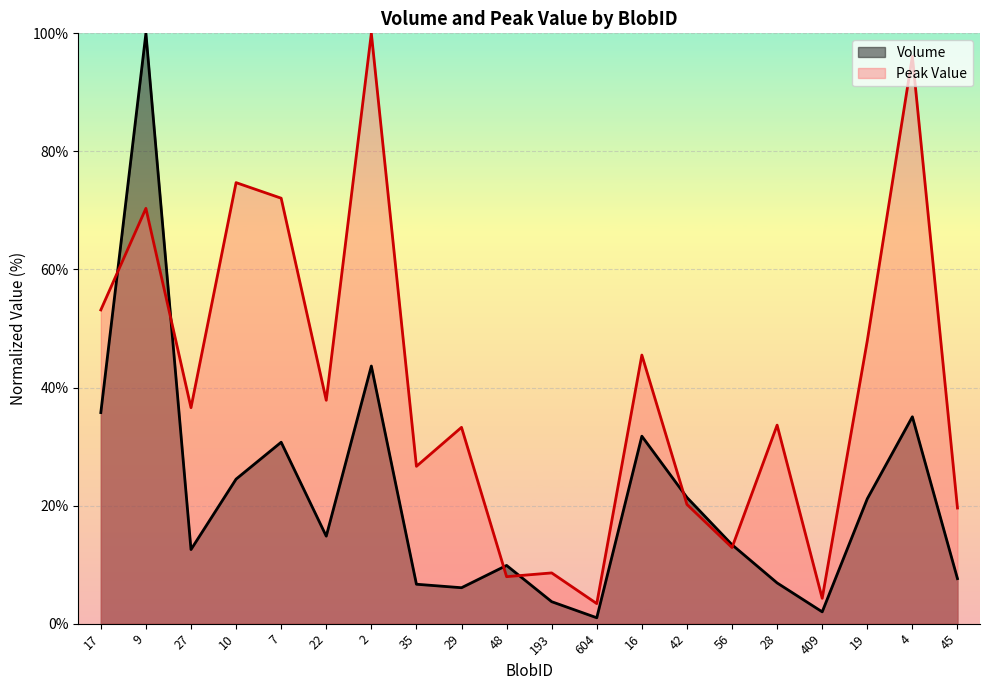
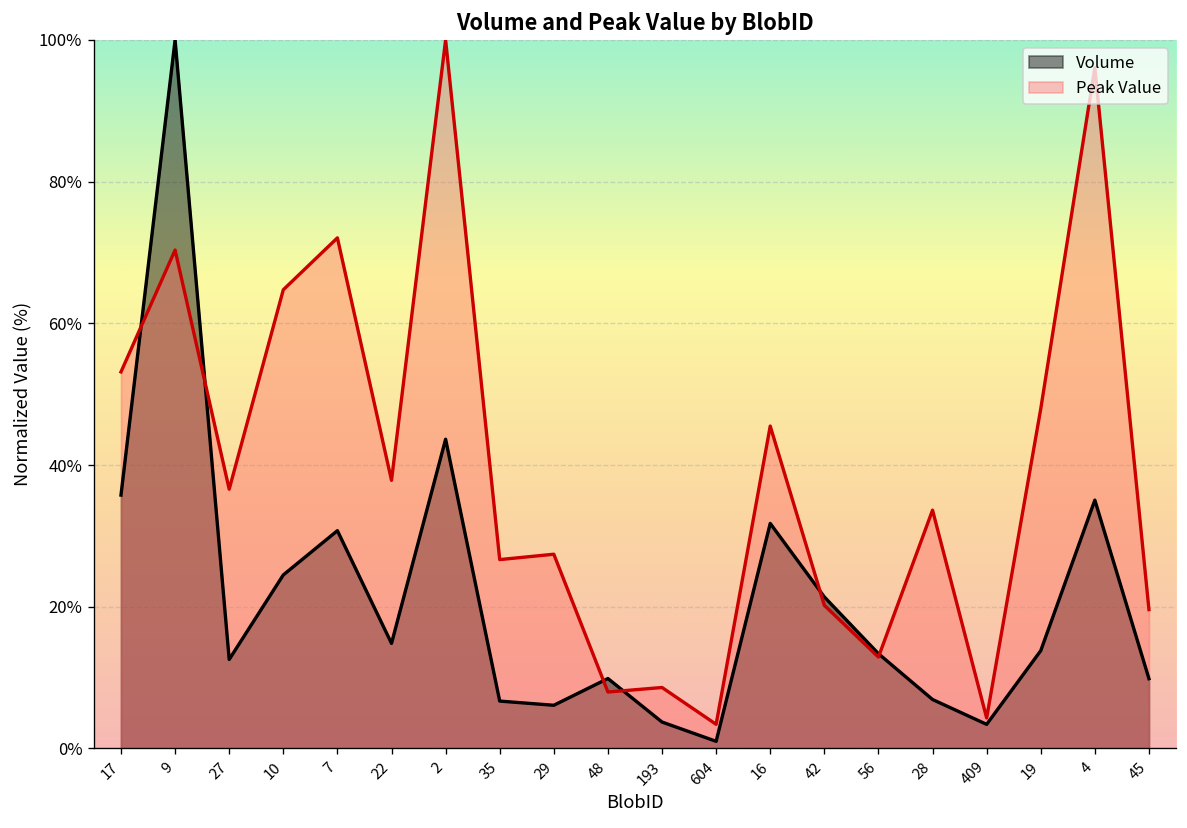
Peak Value, 10: 75% -> 65%
Peak Value, 29: 33% -> 27%
Volume, 409: 2% -> 3%
Volume, 19: 21% -> 14%
Volume, 45: 8% -> 10%
